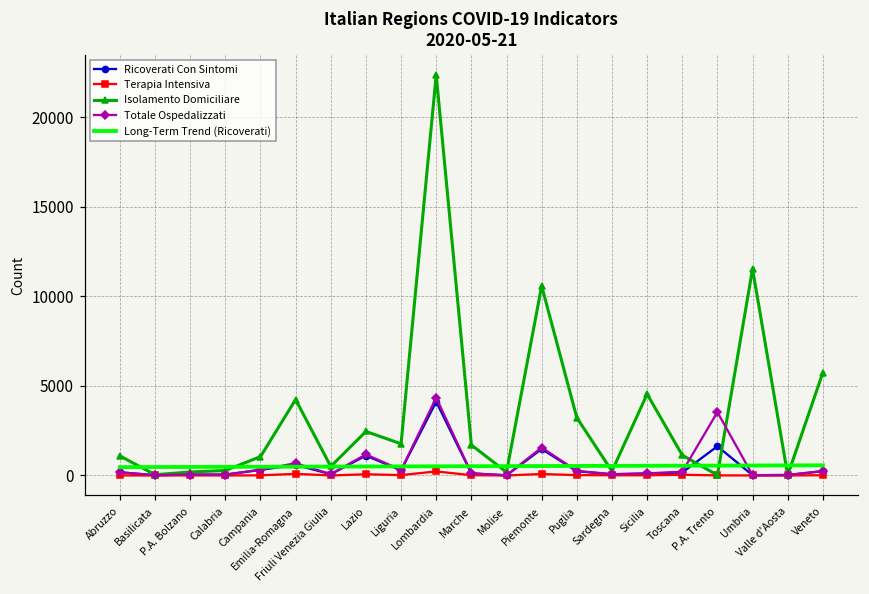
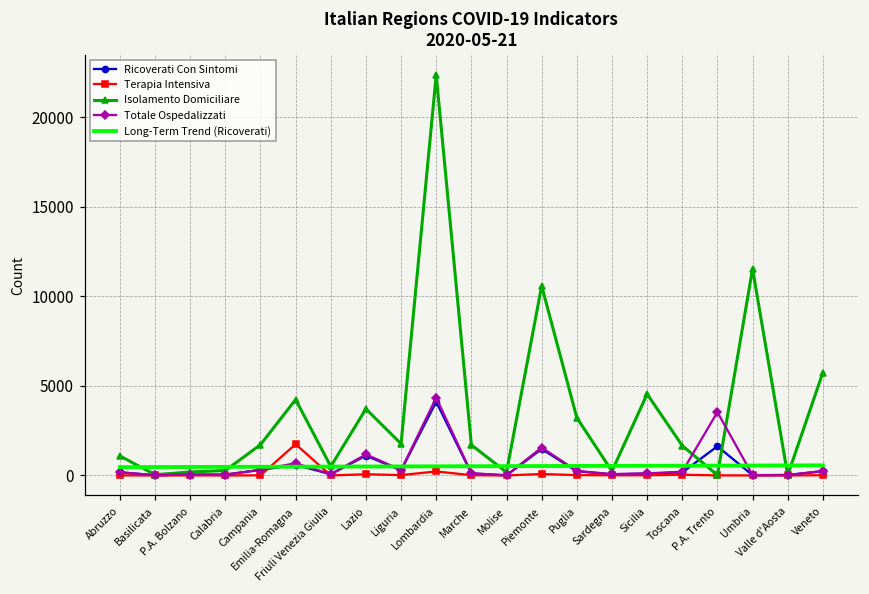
Isolamento Domiciliare, Campania: 1100 -> 1700
Terapia Intensiva, Emilia-Romagna: 100 -> 1700
Isolamento Domiciliare, Lazio: 2500 -> 3700
Isolamento Domiciliare, Toscana: 1100 -> 1700
